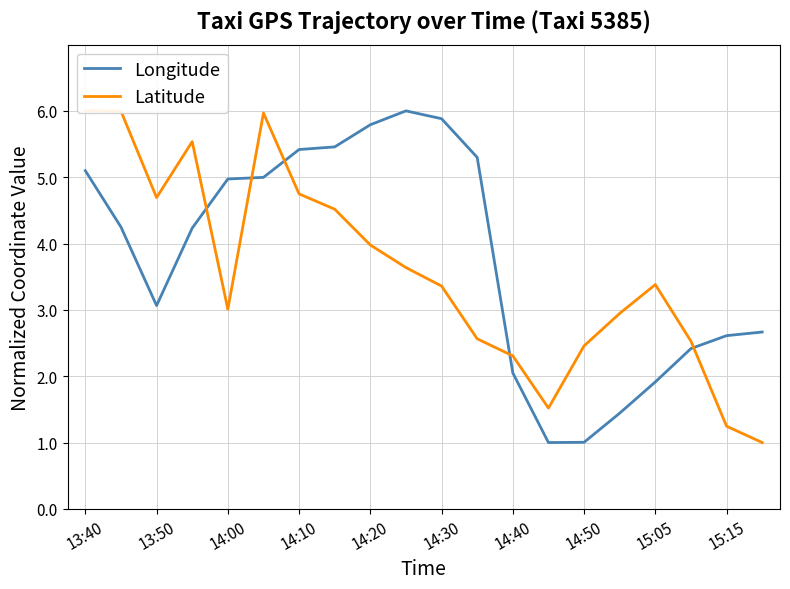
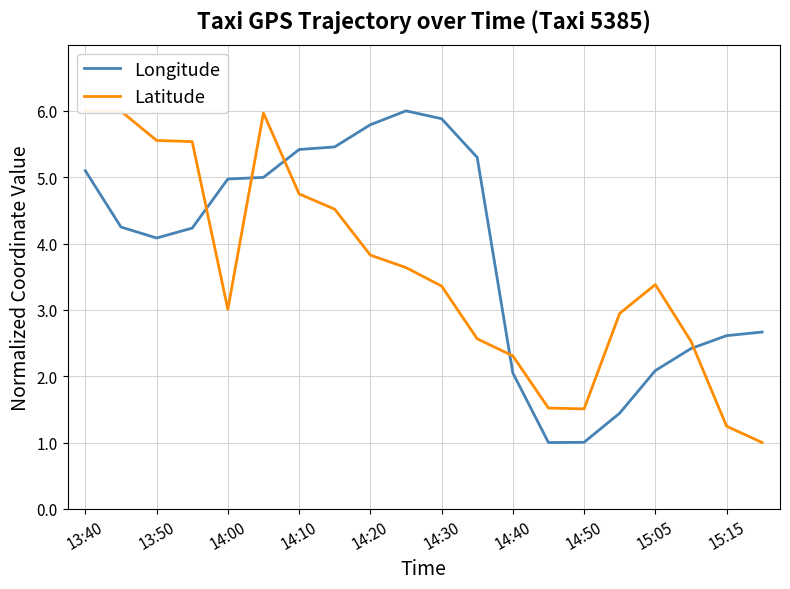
Longitude, 13:50: 3.1 -> 4.1
Latitude, 13:50: 4.7 -> 5.6
Latitude, 14:20: 4.0 -> 3.8
Latitude, 14:50: 2.5 -> 1.5
Longitude, 15:05: 1.9 -> 2.1
